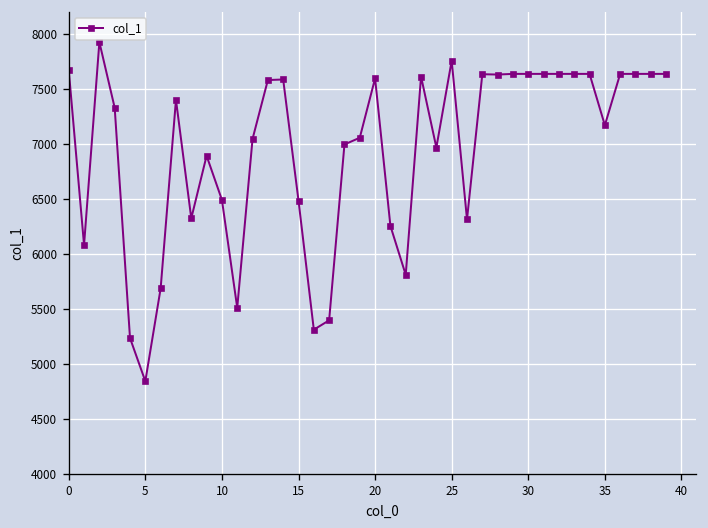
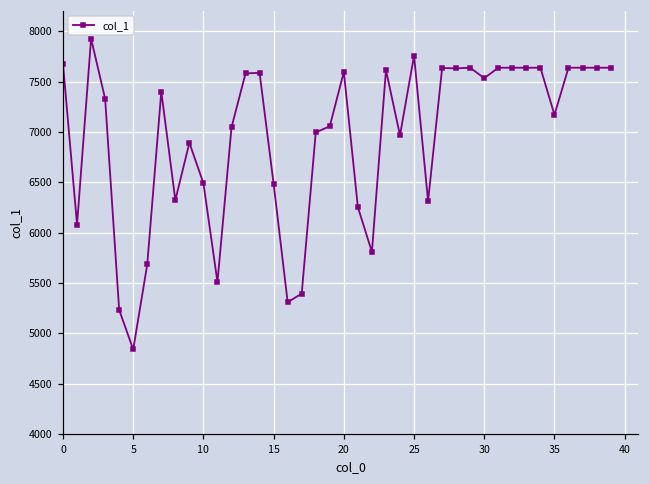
30: 7600 -> 7500
